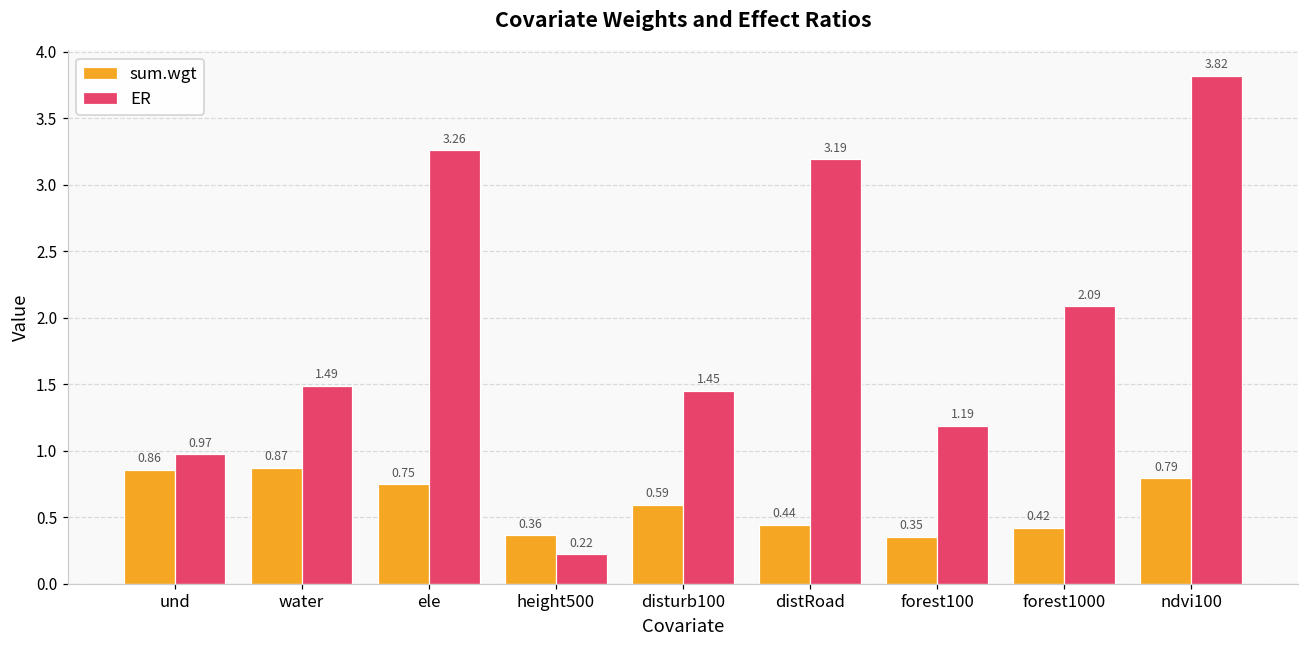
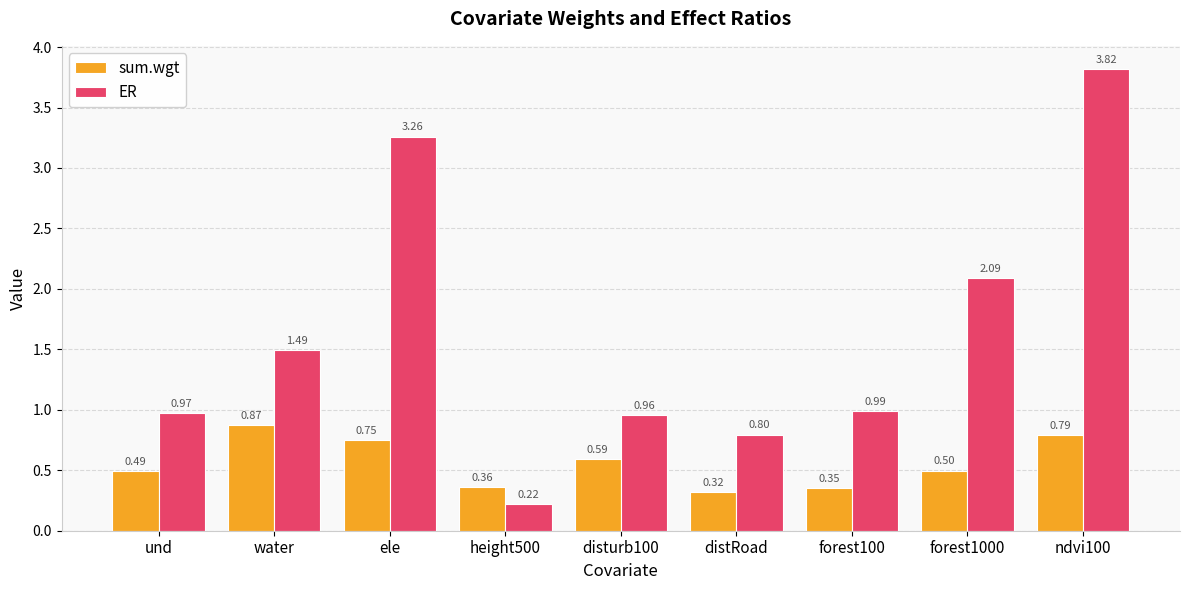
sum.wgt, und: 0.86 -> 0.49
ER, disturb100: 1.45 -> 0.96
sum.wgt, distRoad: 0.44 -> 0.32
ER, distRoad: 3.19 -> 0.80
ER, forest100: 1.19 -> 0.99
sum.wgt, forest1000: 0.42 -> 0.50
